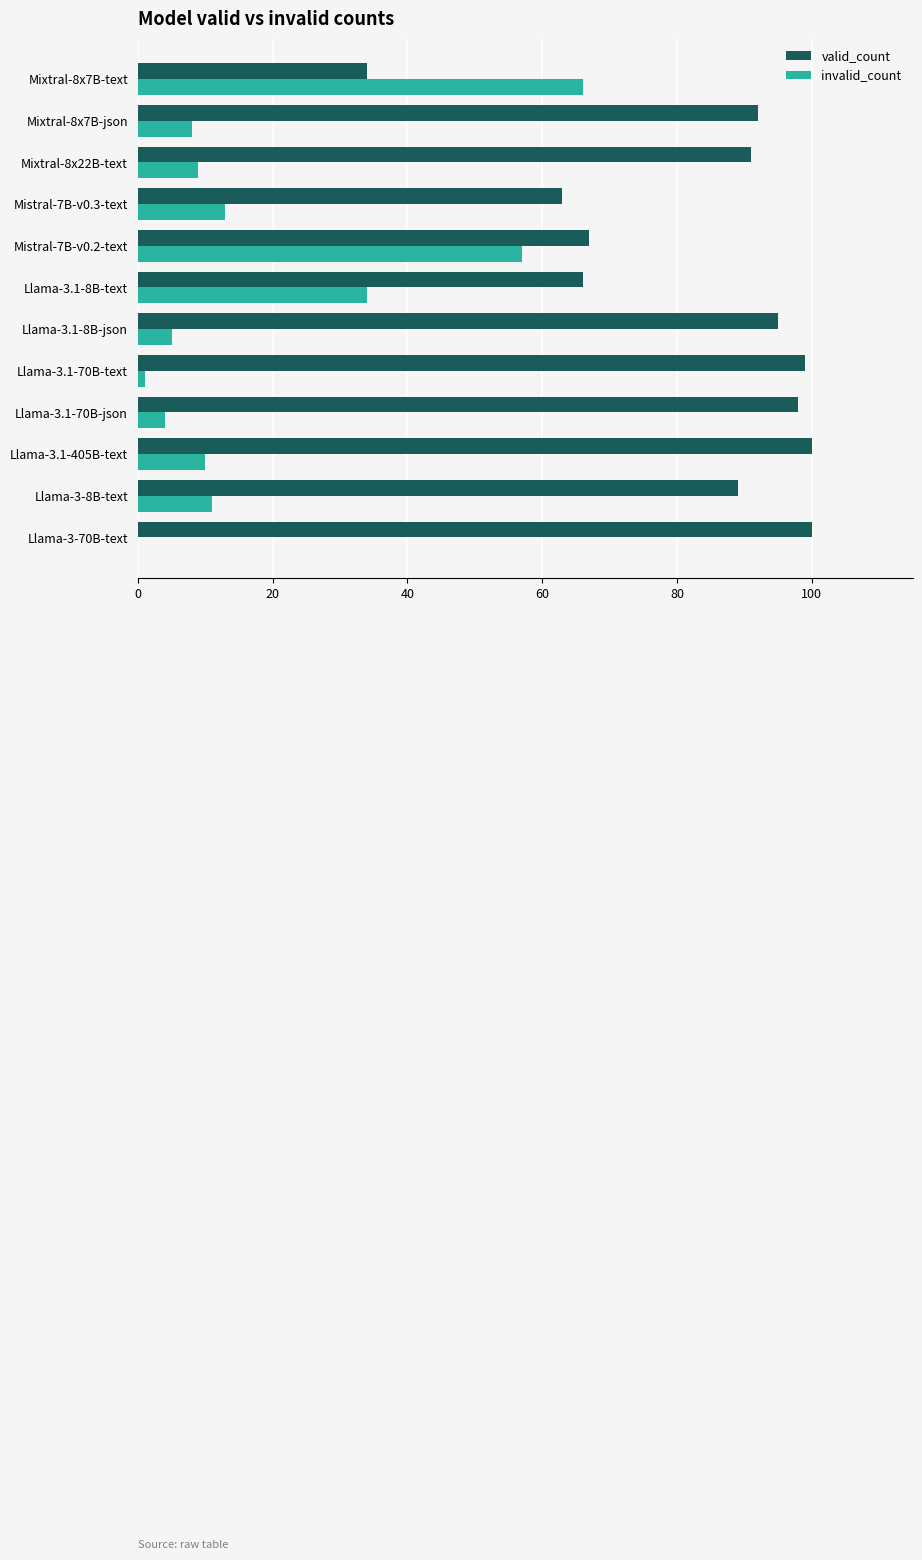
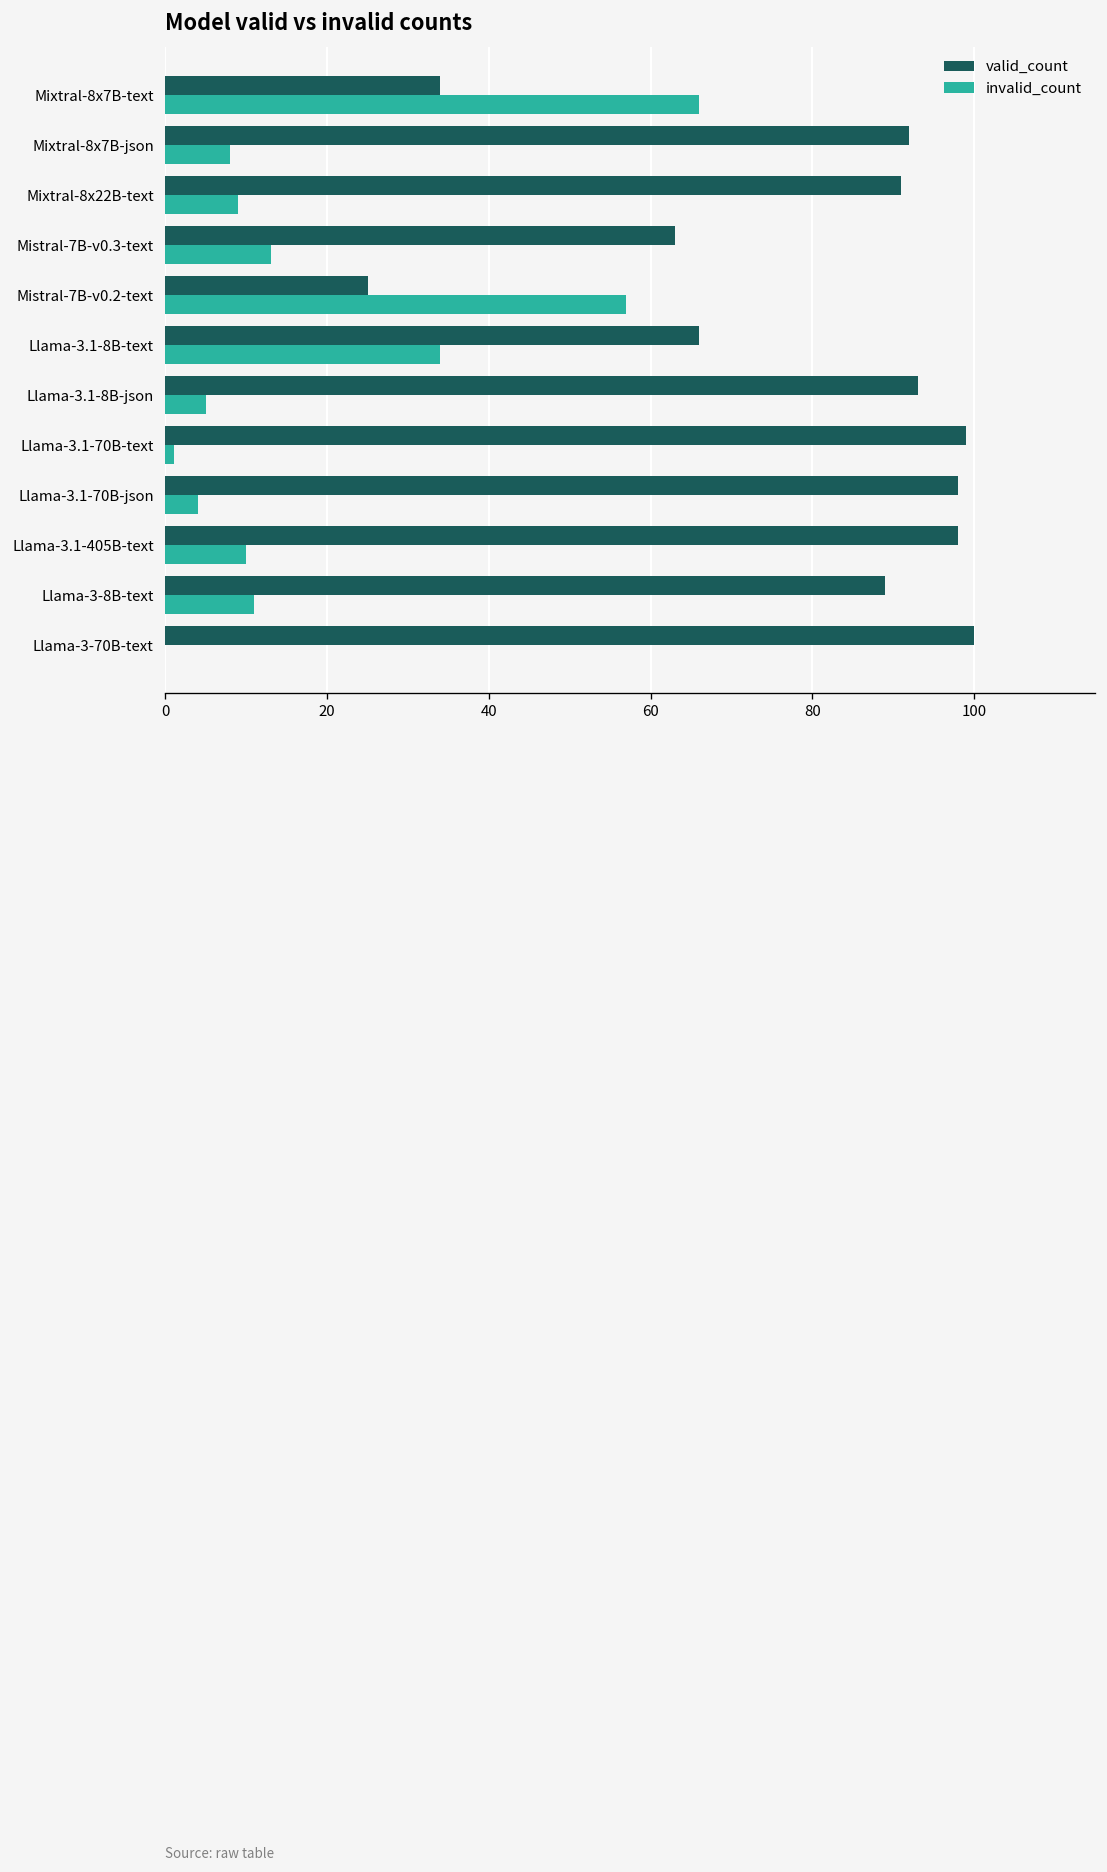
valid_count, Mistral-7B-v0.2-text: 67 -> 25
valid_count, Llama-3.1-8B-json: 95 -> 93
valid_count, Llama-3.1-405B-text: 100 -> 98
